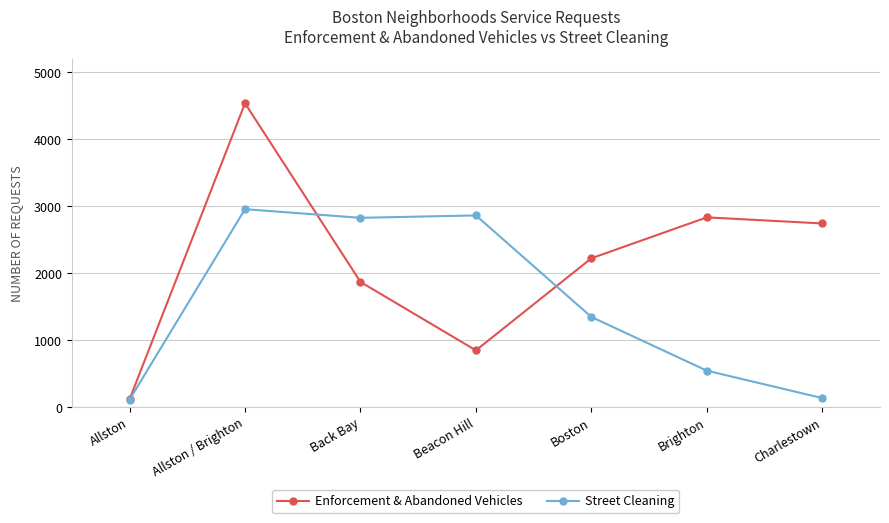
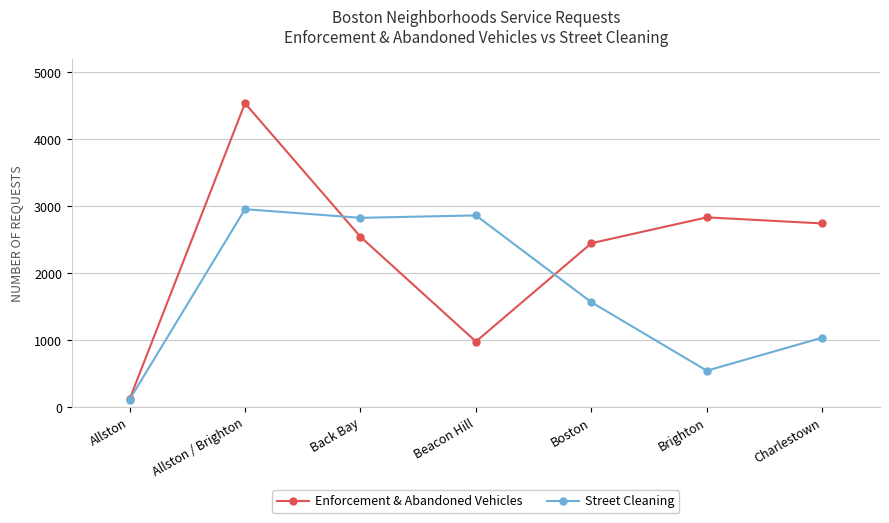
Enforcement & Abandoned Vehicles, Back Bay: 1900 -> 2500
Enforcement & Abandoned Vehicles, Beacon Hill: 800 -> 1000
Enforcement & Abandoned Vehicles, Boston: 2200 -> 2400
Street Cleaning, Boston: 1300 -> 1600
Street Cleaning, Charlestown: 100 -> 1000
